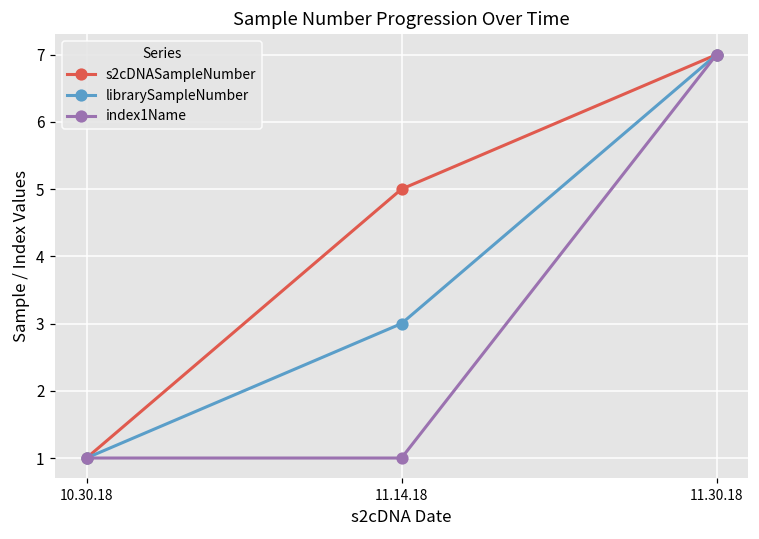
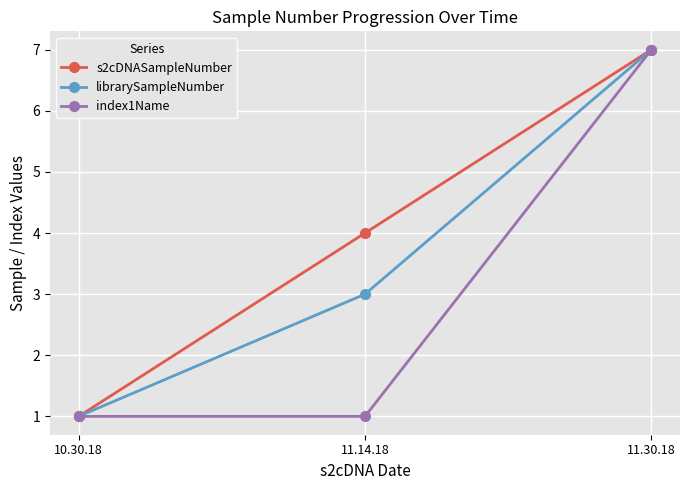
s2cDNASampleNumber, 11.14.18: 5 -> 4
